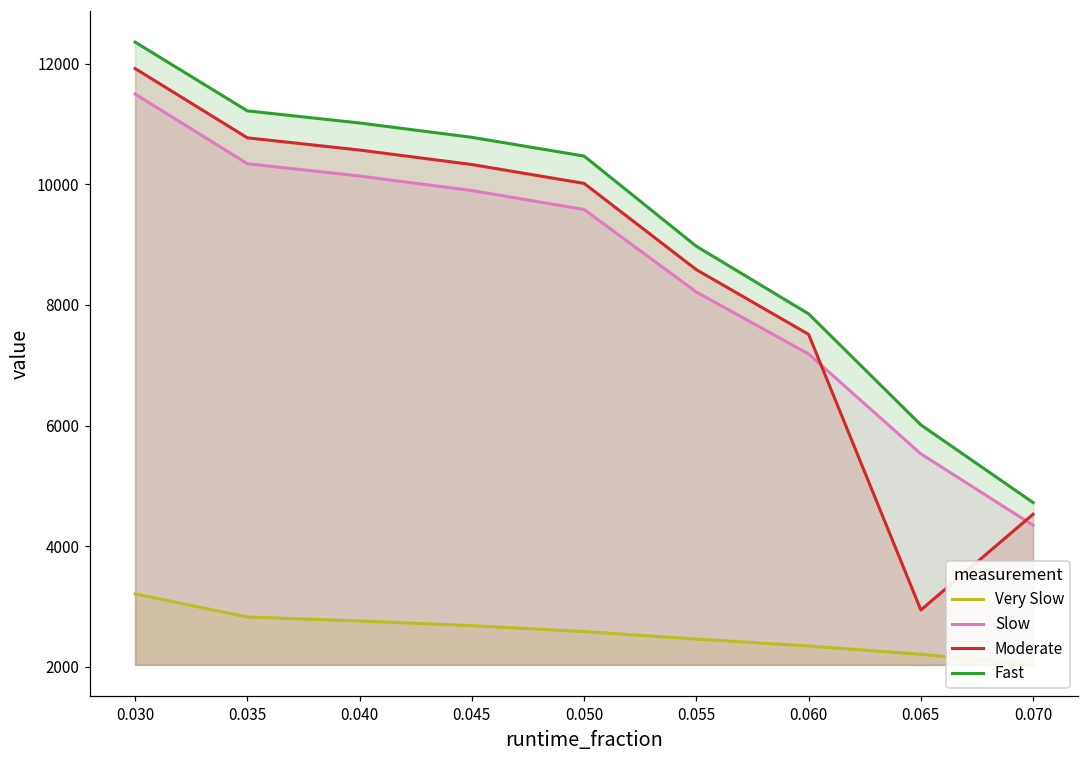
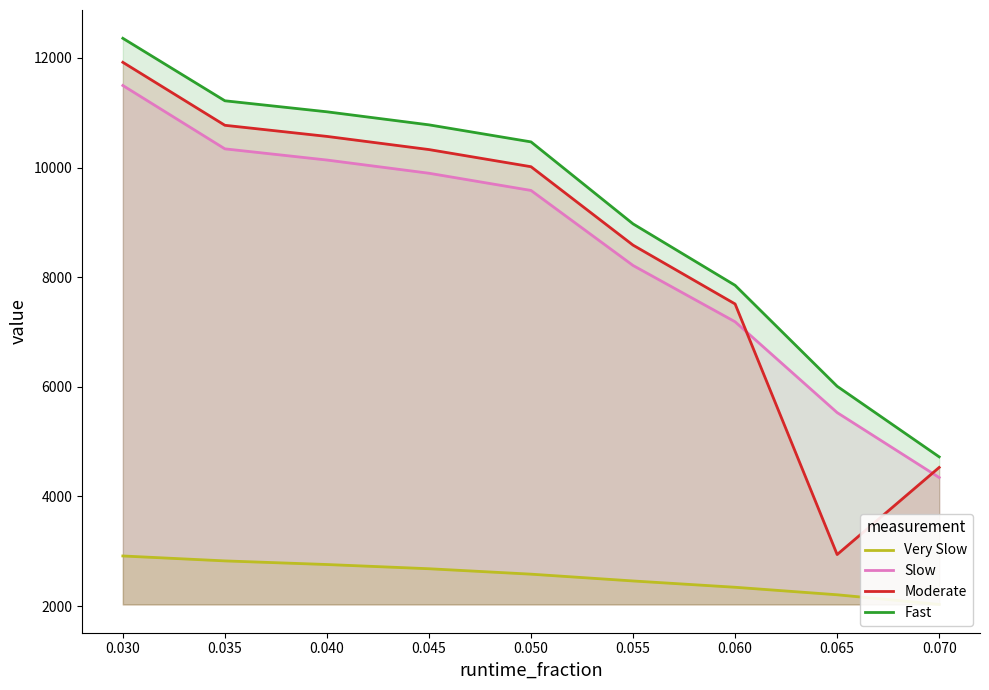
Very Slow, 0.030: 3200 -> 2900
